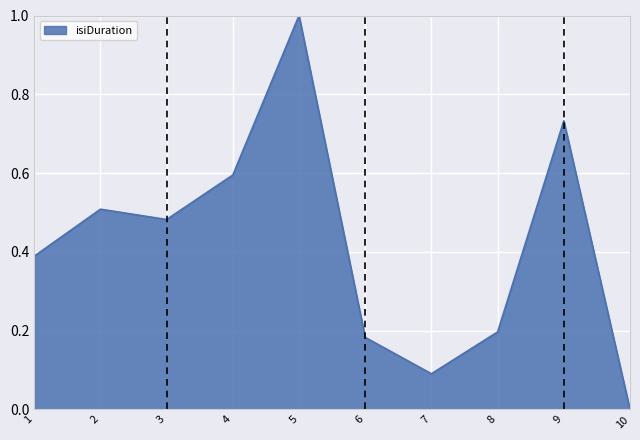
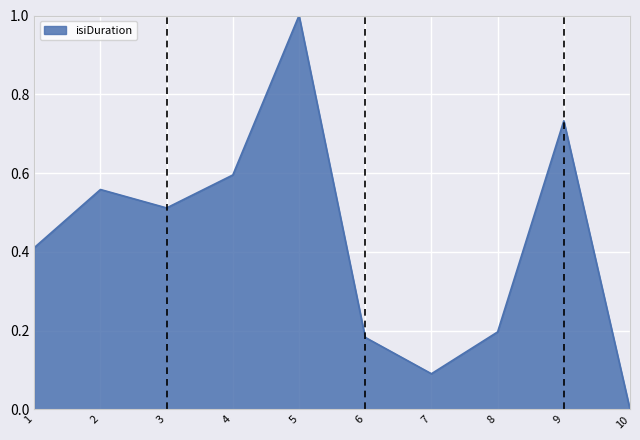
1: 0.39 -> 0.41
2: 0.51 -> 0.56
3: 0.48 -> 0.51
